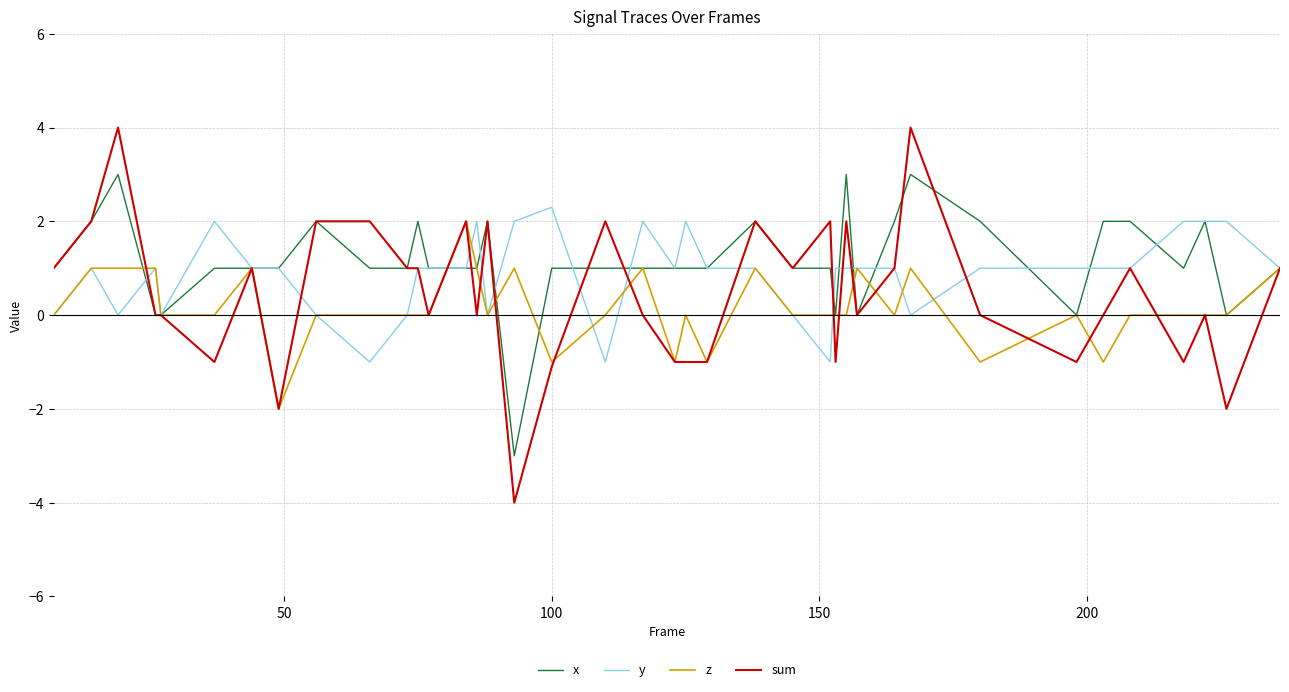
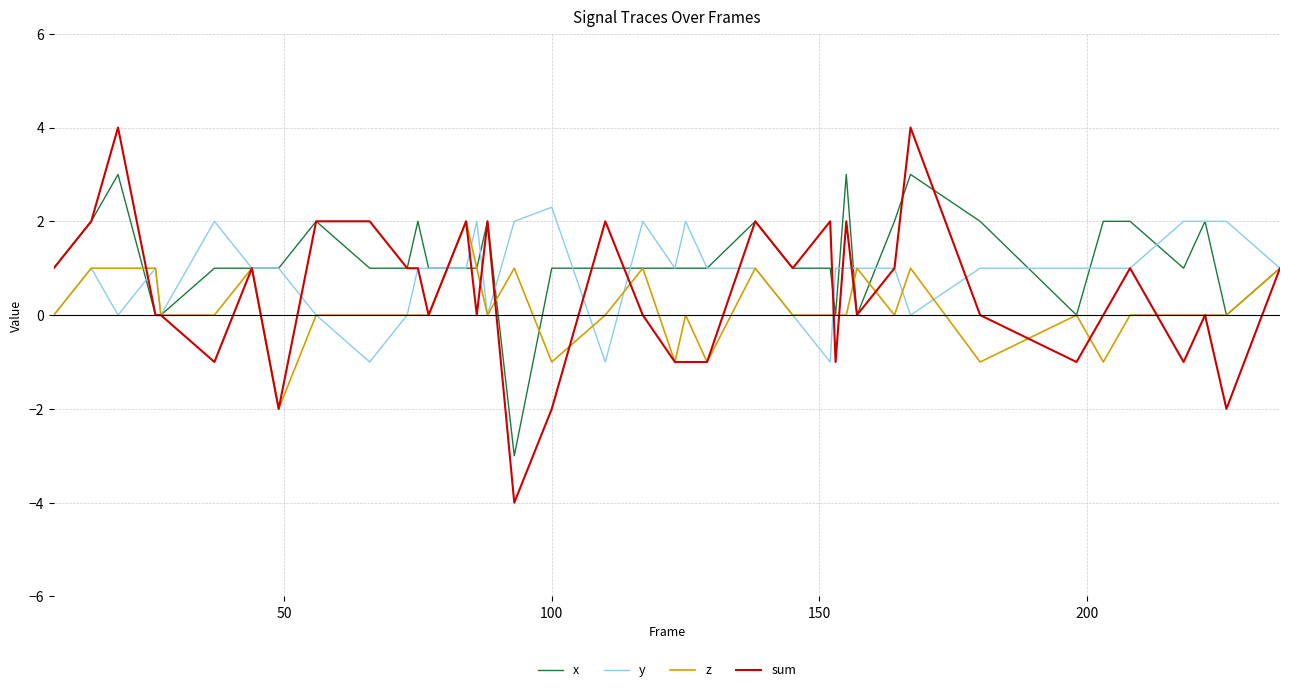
sum, 100: -1.1 -> -2.0
